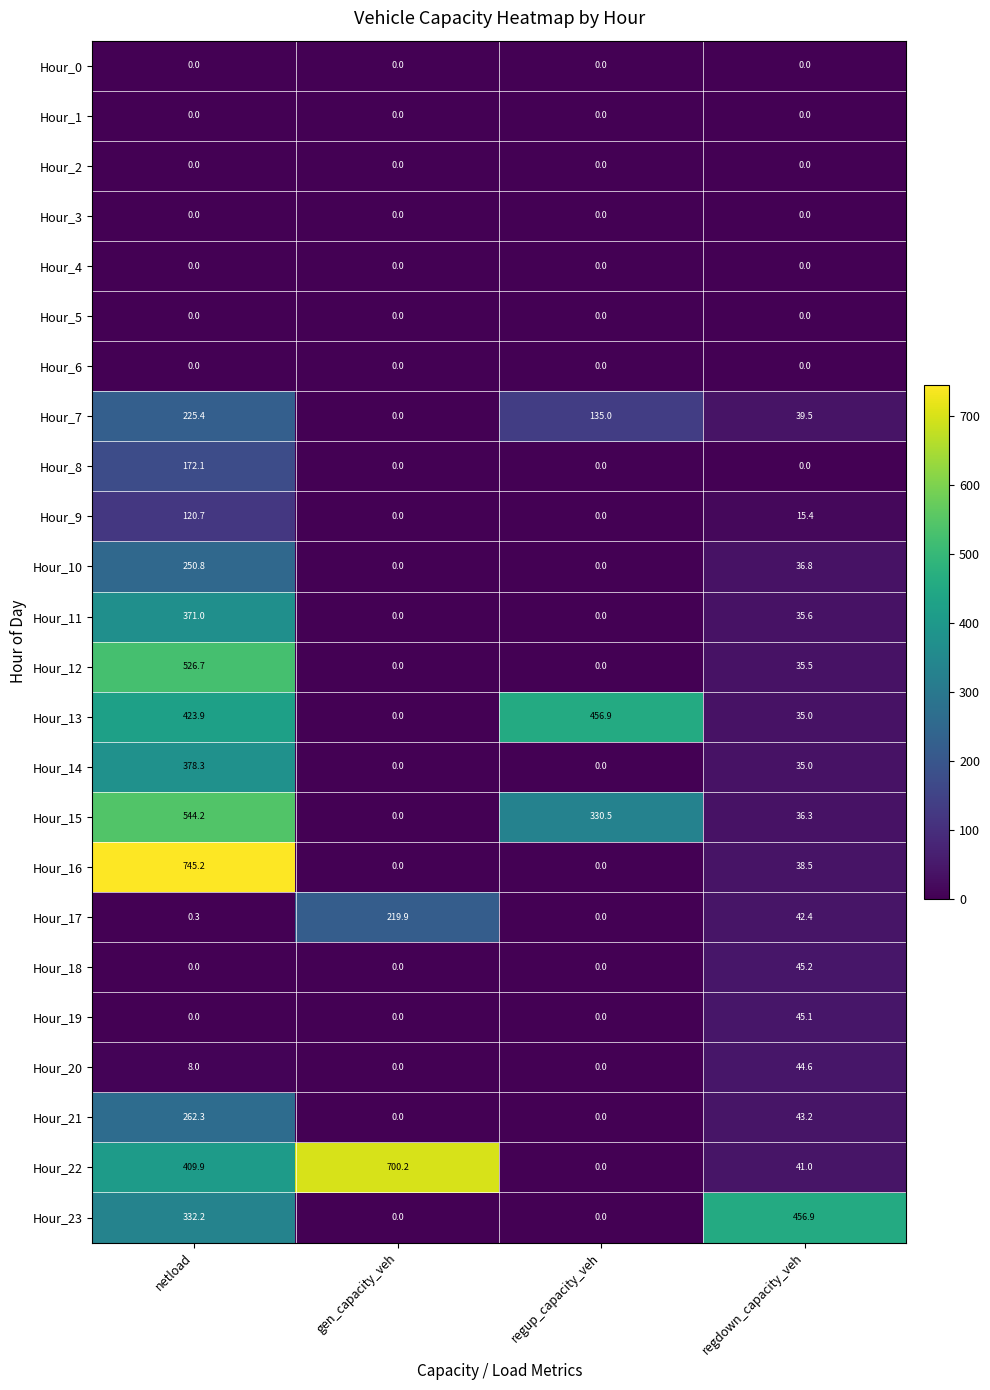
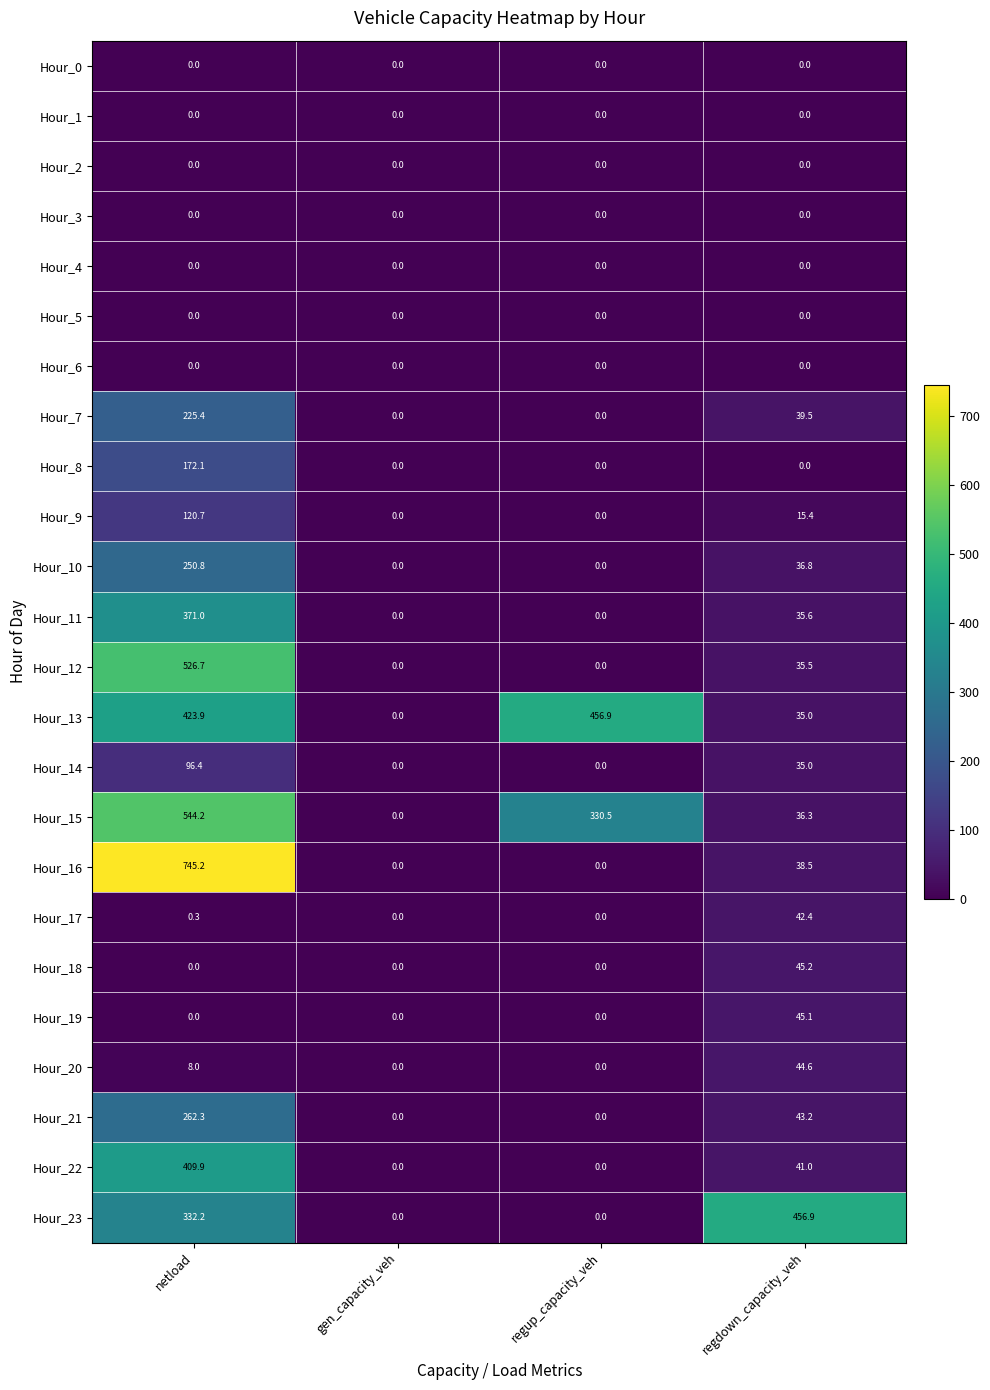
Hour_7, regup_capacity_veh: 135.0 -> 0.0
Hour_14, netload: 378.3 -> 96.4
Hour_17, gen_capacity_veh: 219.9 -> 0.0
Hour_22, gen_capacity_veh: 700.2 -> 0.0
